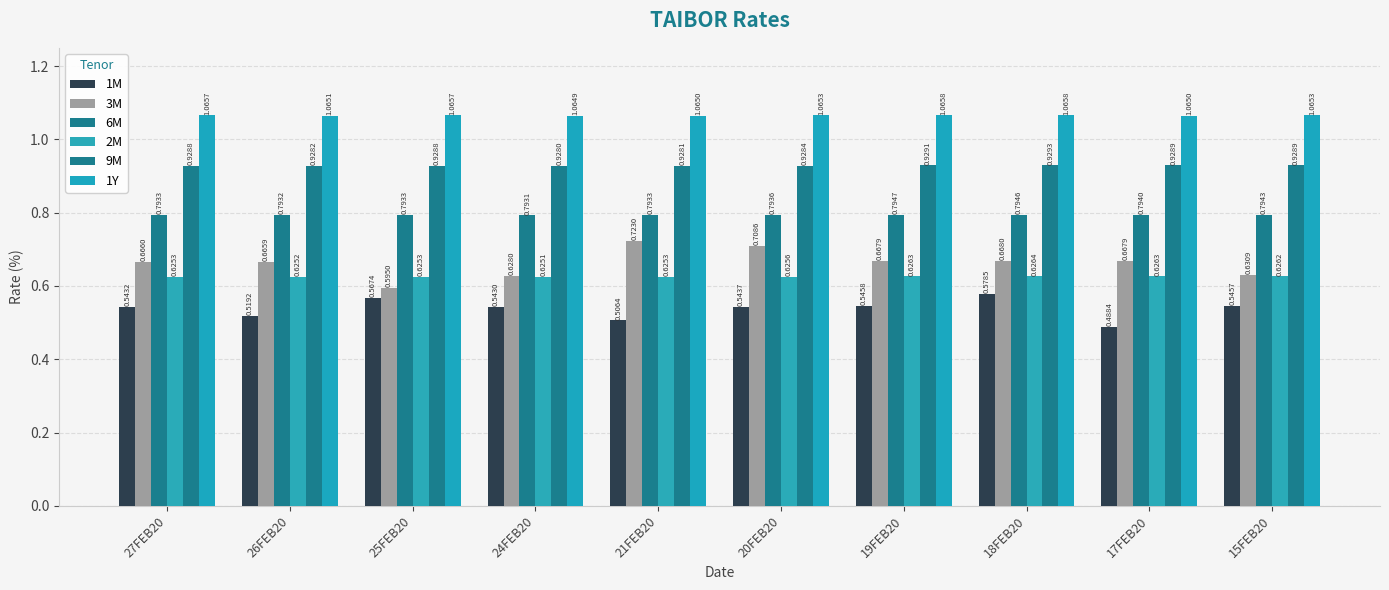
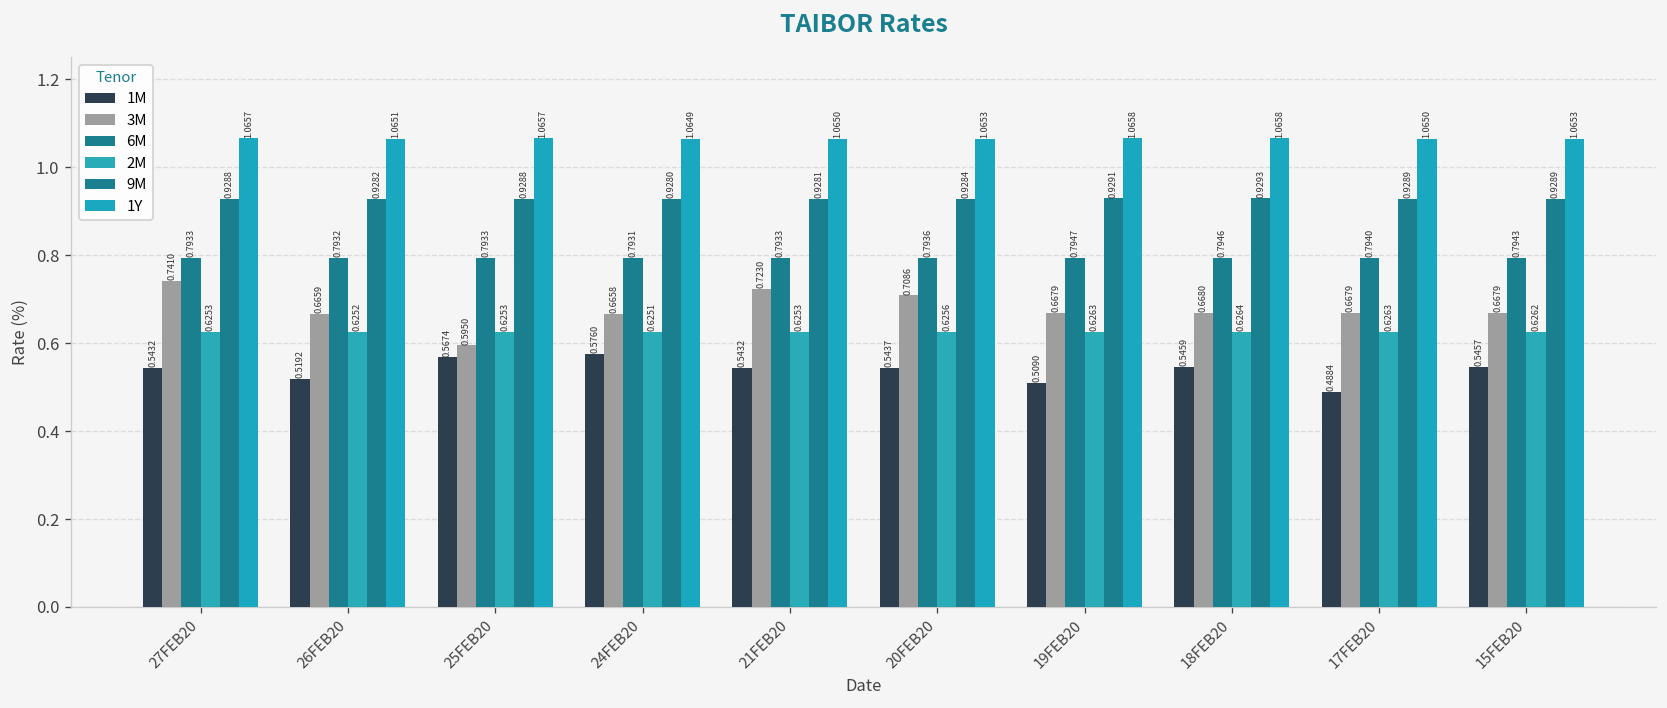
3M, 27FEB20: 0.6660 -> 0.7410
1M, 24FEB20: 0.5430 -> 0.5760
3M, 24FEB20: 0.6280 -> 0.6658
1M, 21FEB20: 0.5064 -> 0.5432
1M, 19FEB20: 0.5458 -> 0.5090
1M, 18FEB20: 0.5785 -> 0.5459
3M, 15FEB20: 0.6309 -> 0.6679
